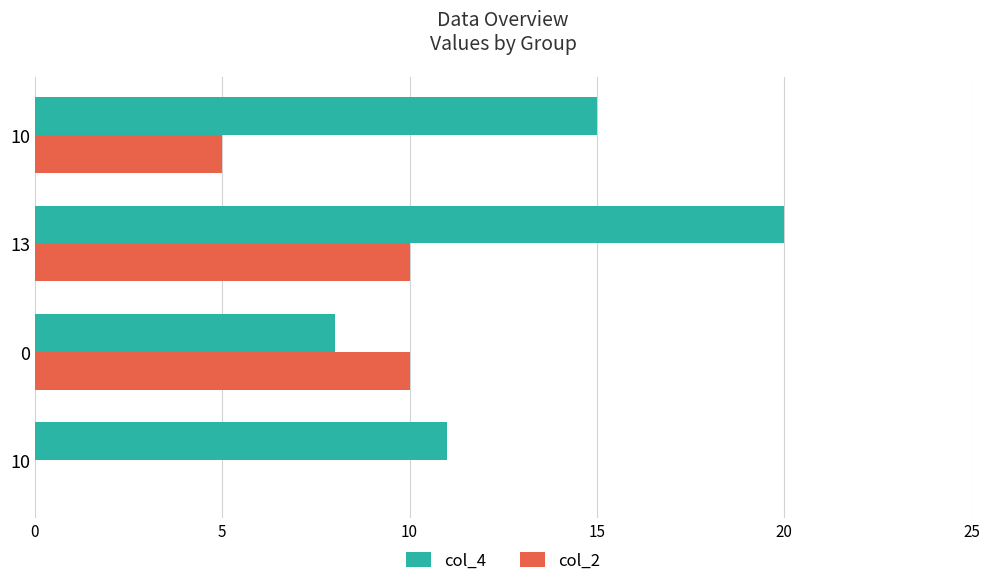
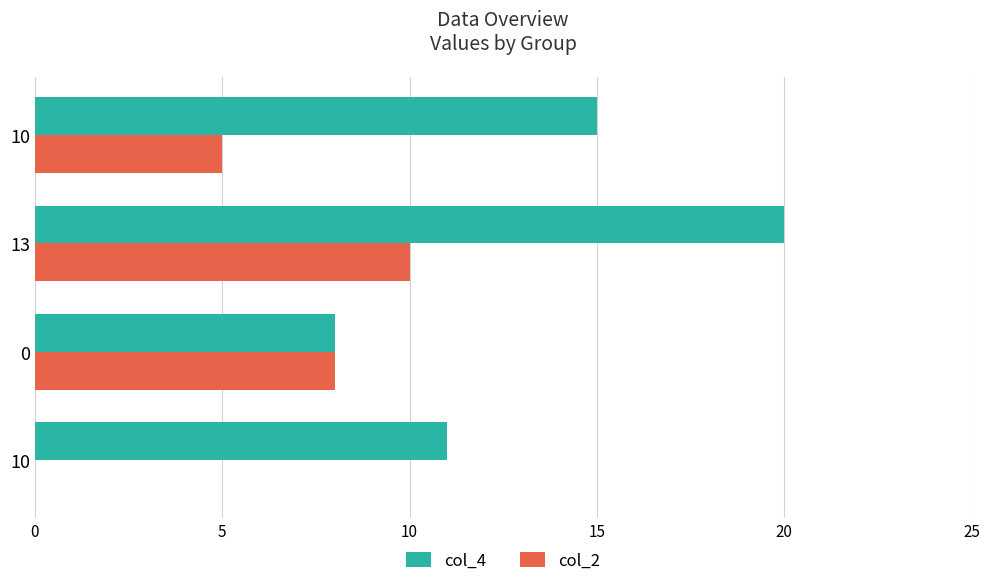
col_2, 0: 10 -> 8
